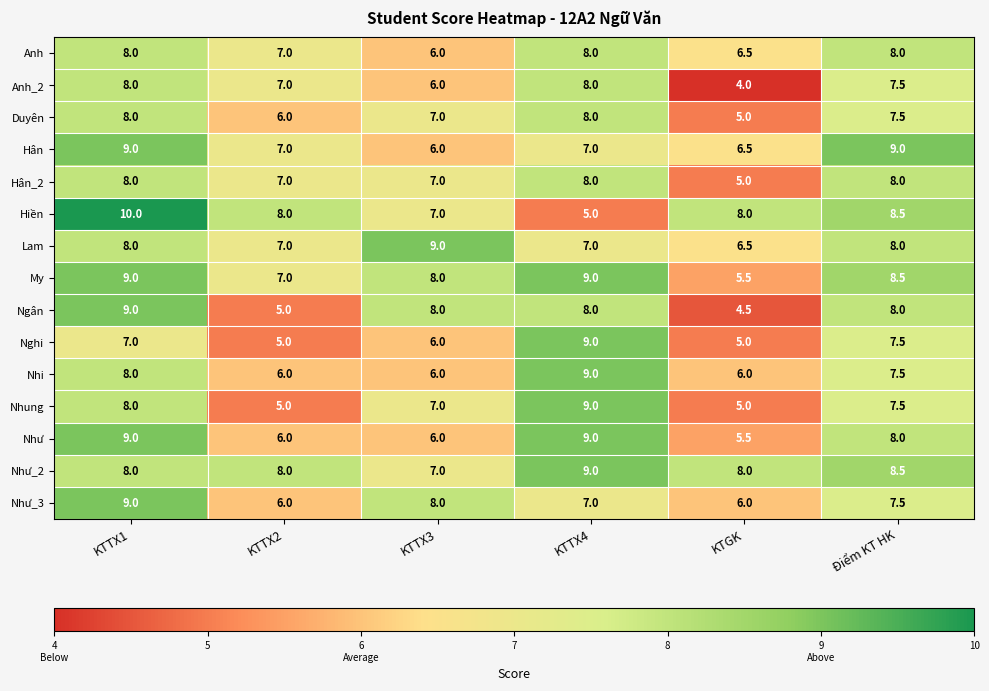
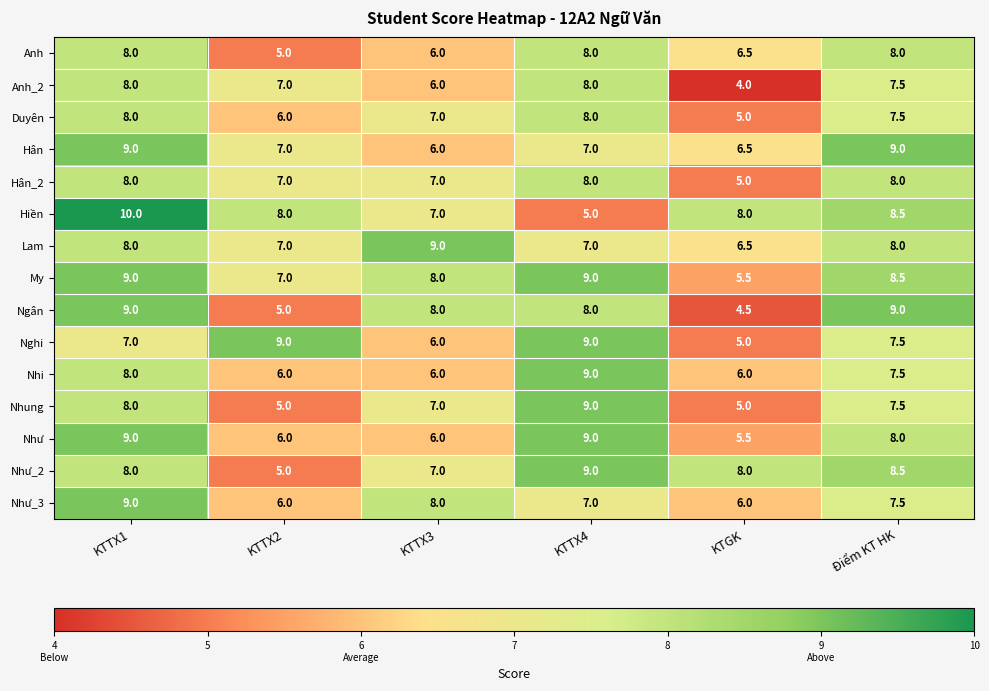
Anh, KTTX2: 7.0 -> 5.0
Ngân, Điểm KT HK: 8.0 -> 9.0
Nghi, KTTX2: 5.0 -> 9.0
Như_2, KTTX2: 8.0 -> 5.0
